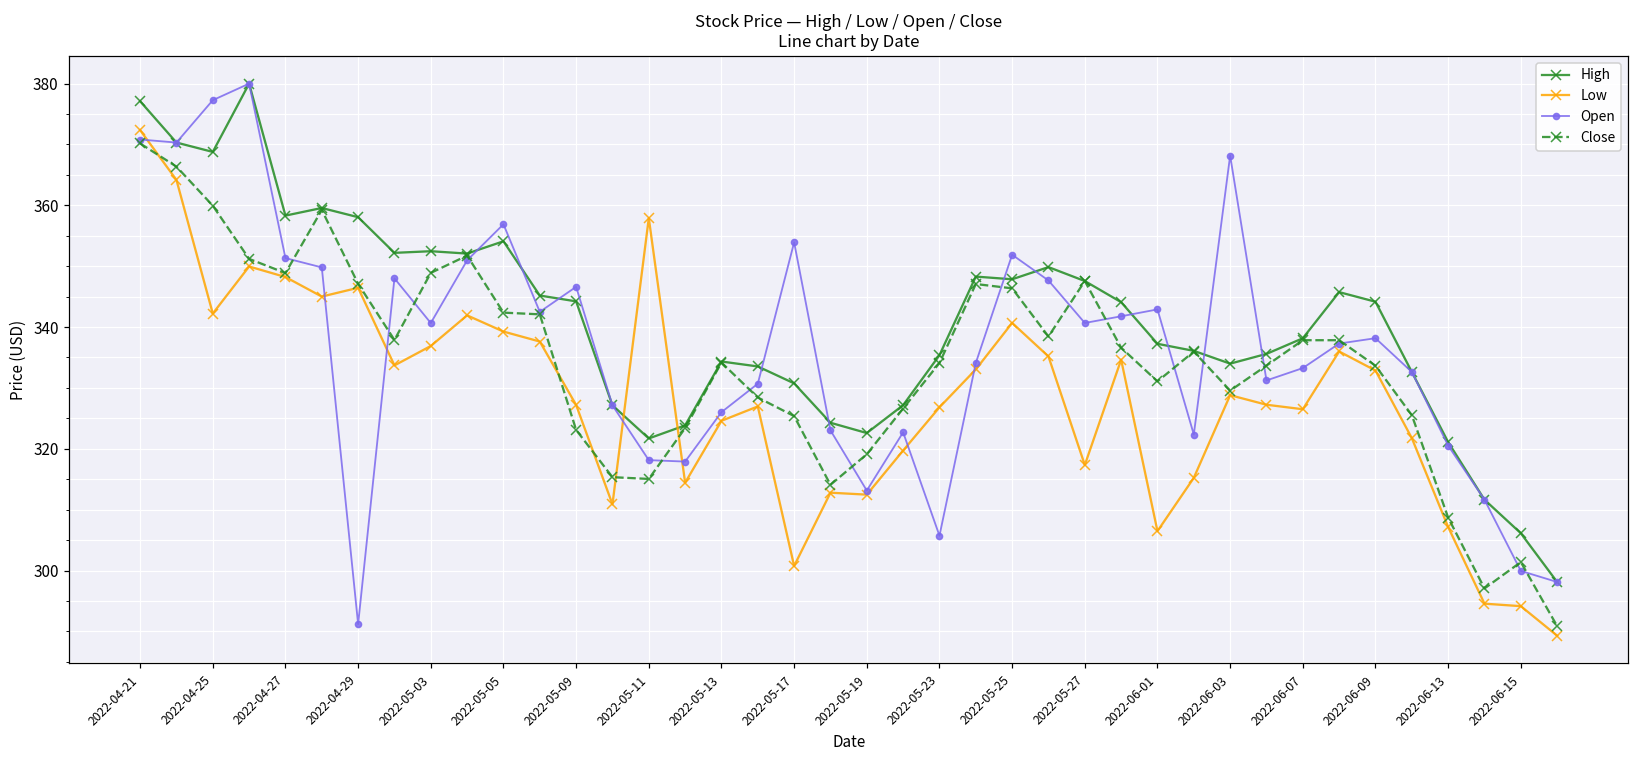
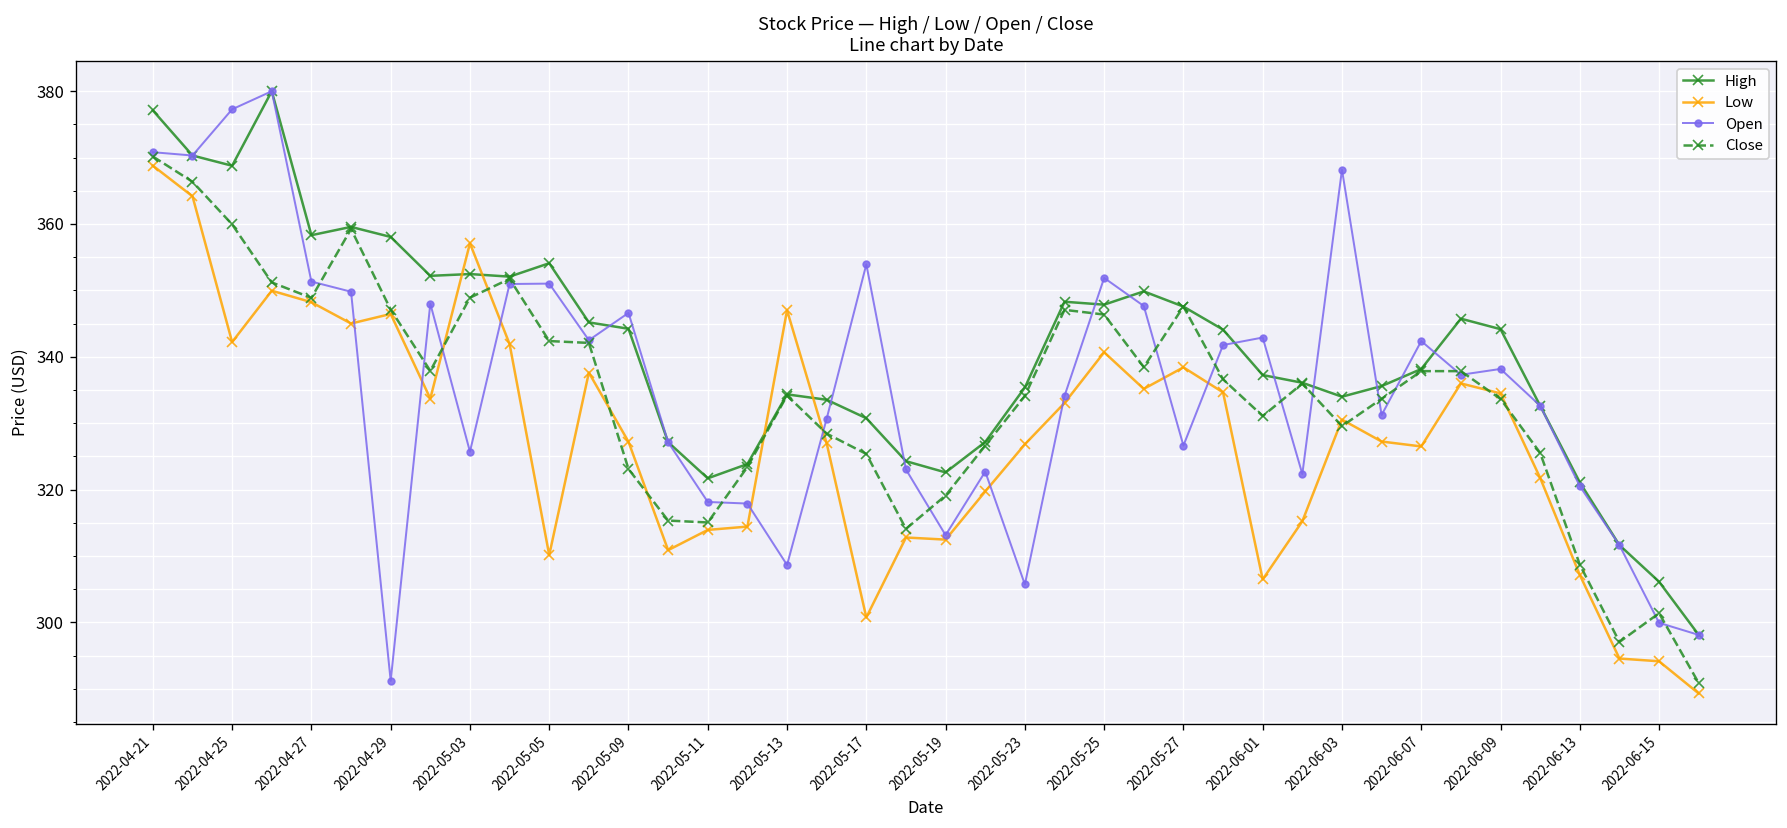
Low, 2022-04-21: 372 -> 369
Low, 2022-05-03: 337 -> 357
Open, 2022-05-03: 341 -> 326
Low, 2022-05-05: 339 -> 310
Open, 2022-05-05: 357 -> 351
Low, 2022-05-11: 358 -> 314
Low, 2022-05-13: 325 -> 347
Open, 2022-05-13: 326 -> 309
Low, 2022-05-27: 317 -> 338
Open, 2022-05-27: 341 -> 327
Low, 2022-06-03: 329 -> 331
Open, 2022-06-07: 333 -> 342
Low, 2022-06-09: 333 -> 334
